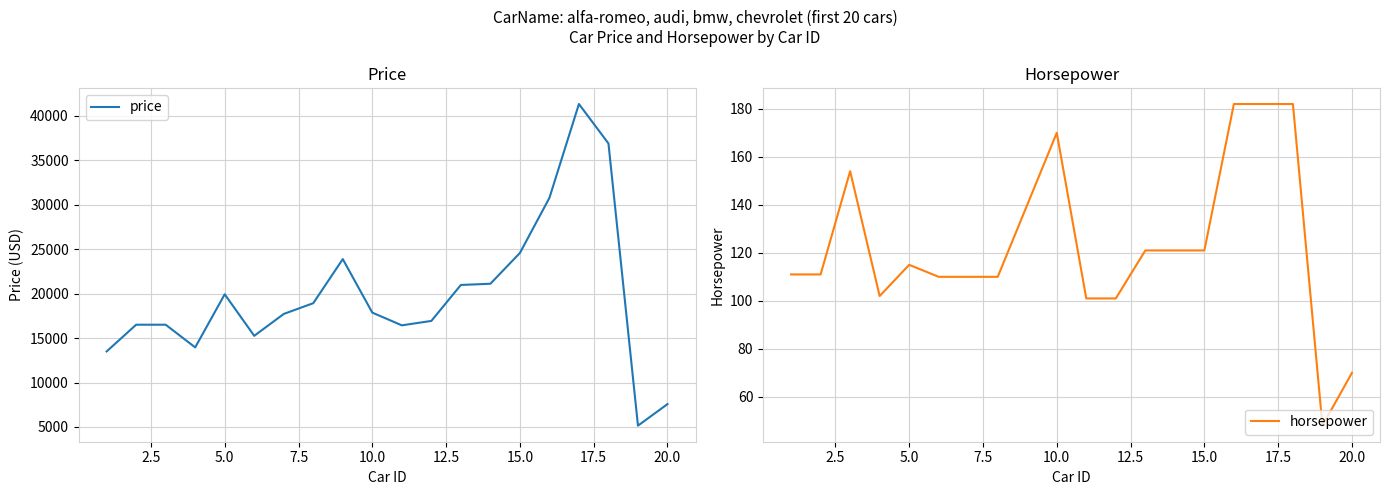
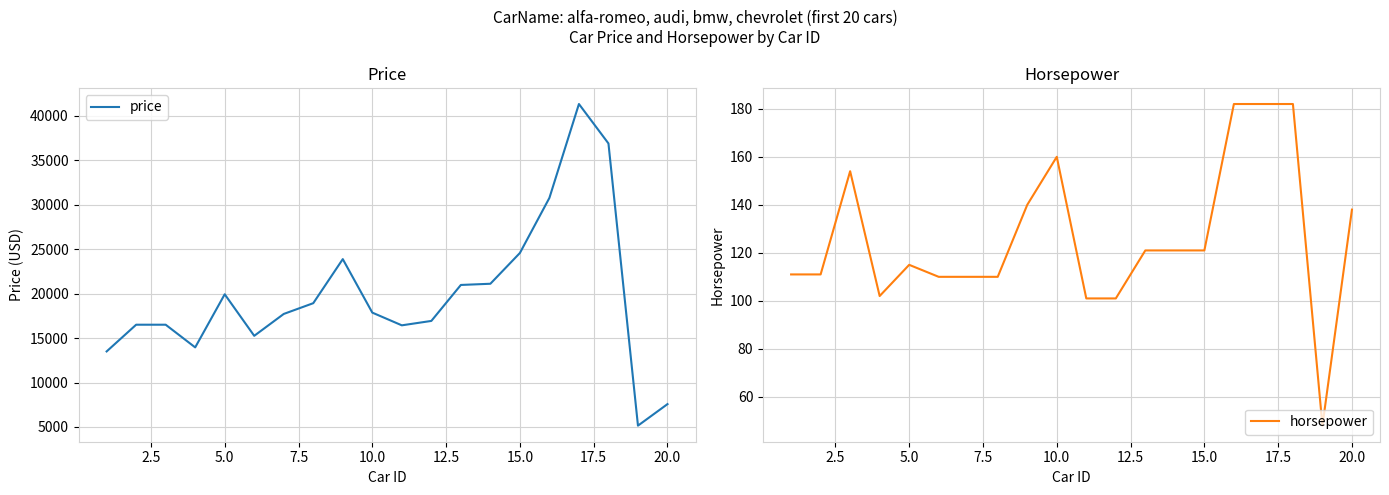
Horsepower, 10.0: 170 -> 160
Horsepower, 20.0: 70 -> 138
